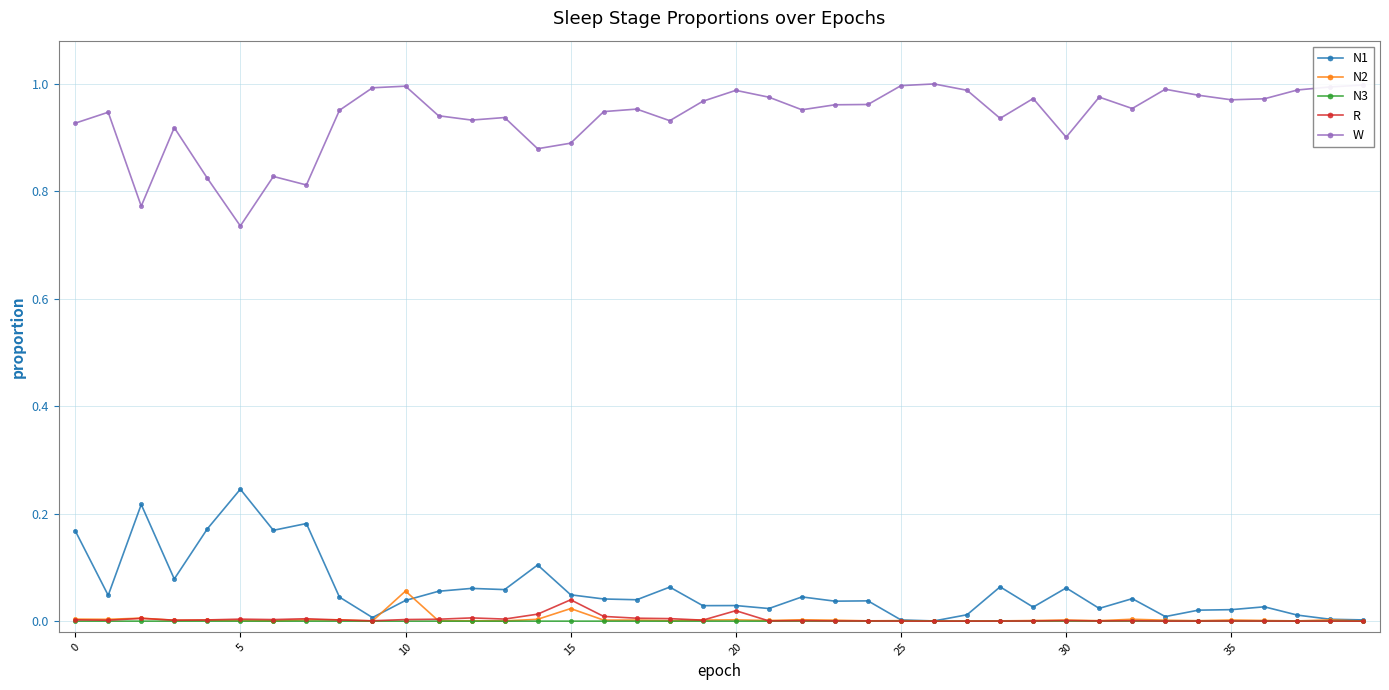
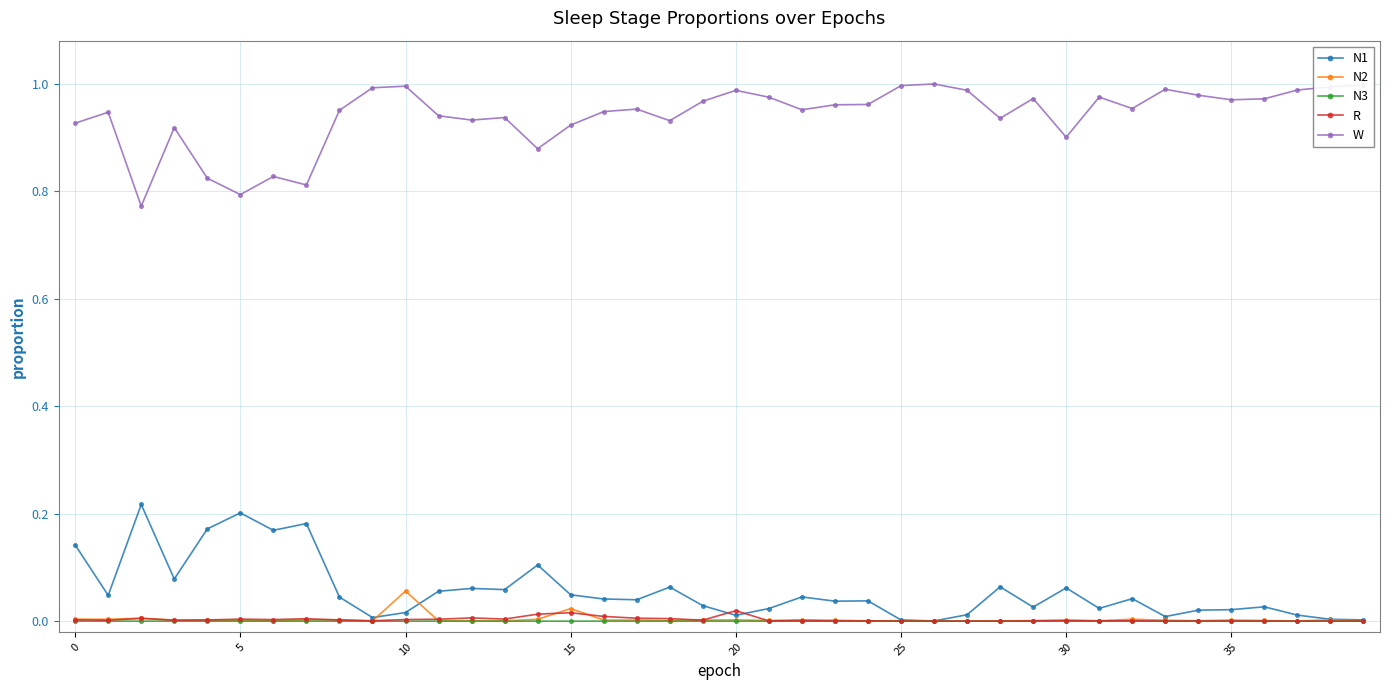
N1, 0: 0.17 -> 0.14
N1, 5: 0.25 -> 0.20
W, 5: 0.74 -> 0.79
N1, 10: 0.04 -> 0.02
R, 15: 0.04 -> 0.02
W, 15: 0.89 -> 0.92
N1, 20: 0.03 -> 0.01
